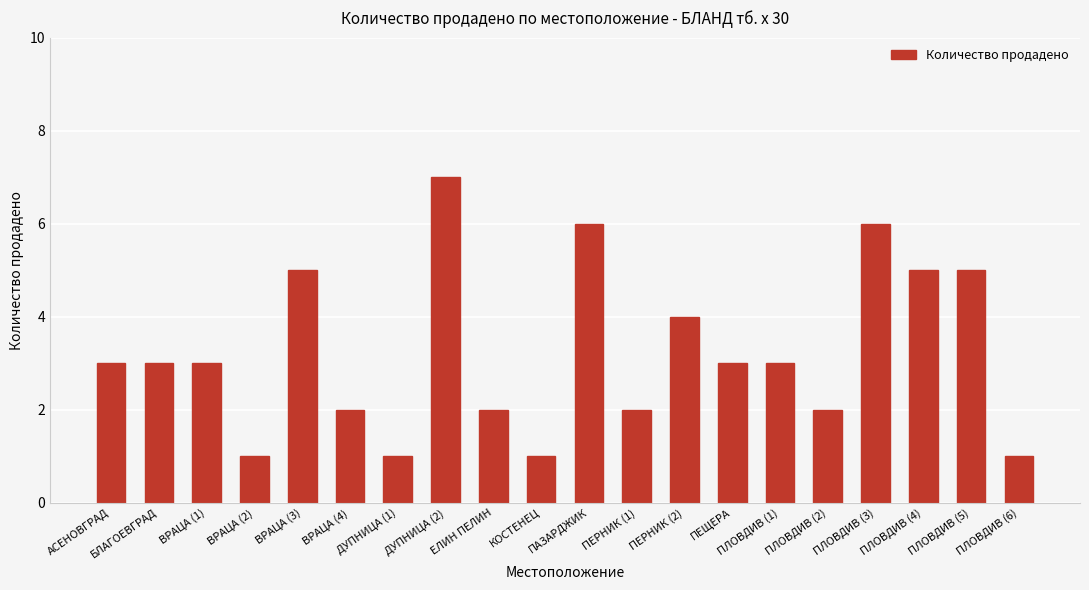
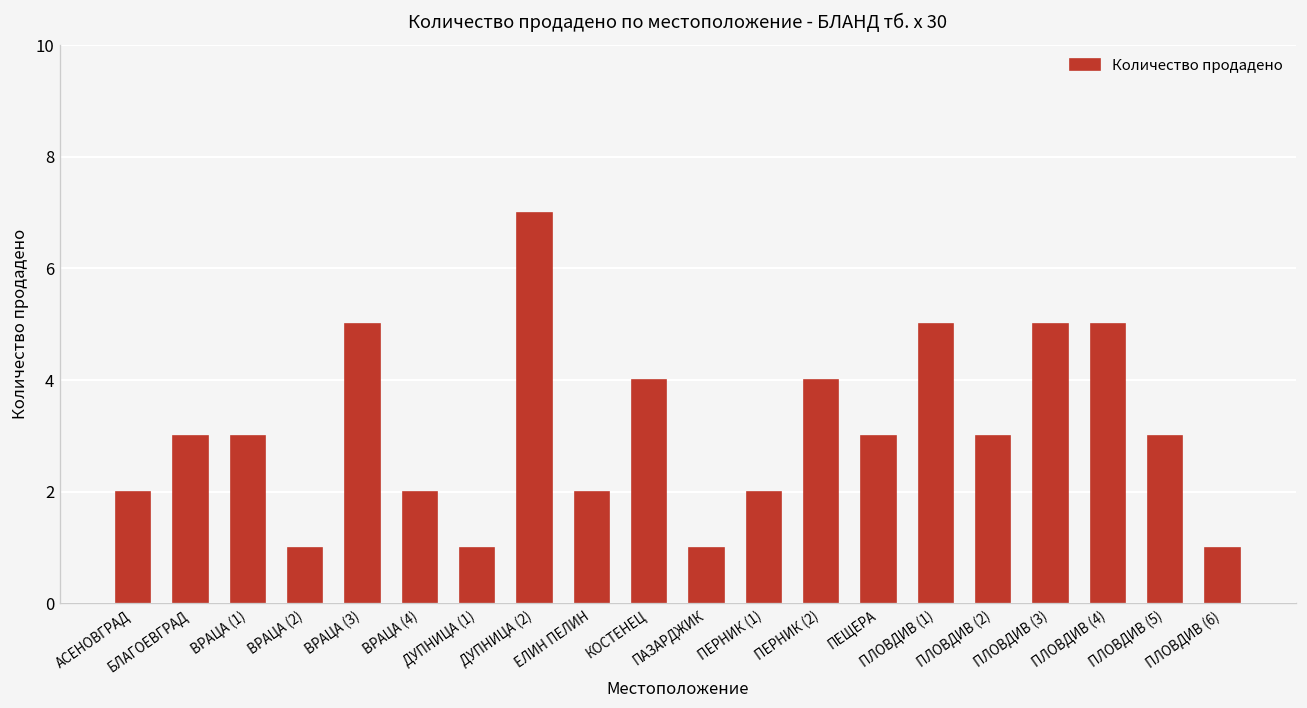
АСЕНОВГРАД: 3 -> 2
КОСТЕНЕЦ: 1 -> 4
ПАЗАРДЖИК: 6 -> 1
ПЛОВДИВ (1): 3 -> 5
ПЛОВДИВ (2): 2 -> 3
ПЛОВДИВ (3): 6 -> 5
ПЛОВДИВ (5): 5 -> 3
